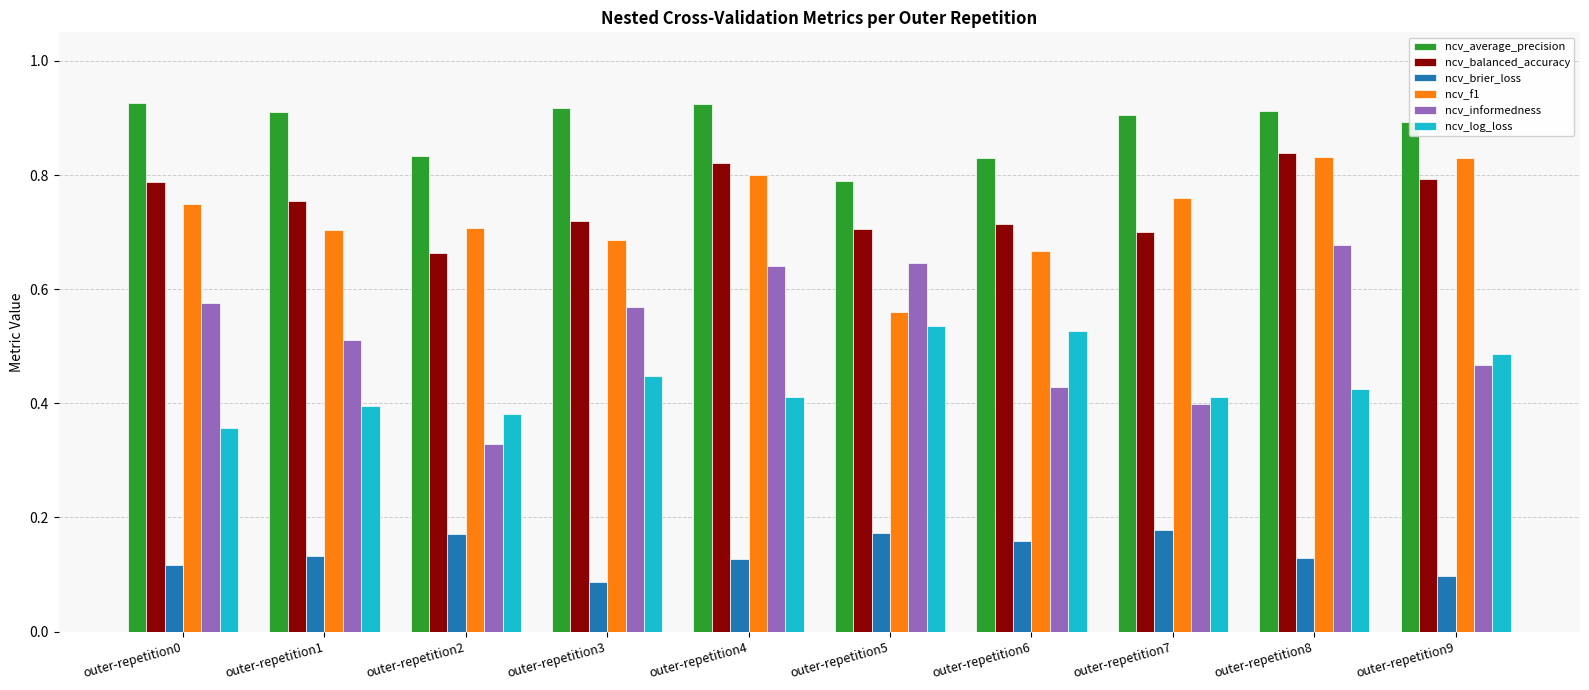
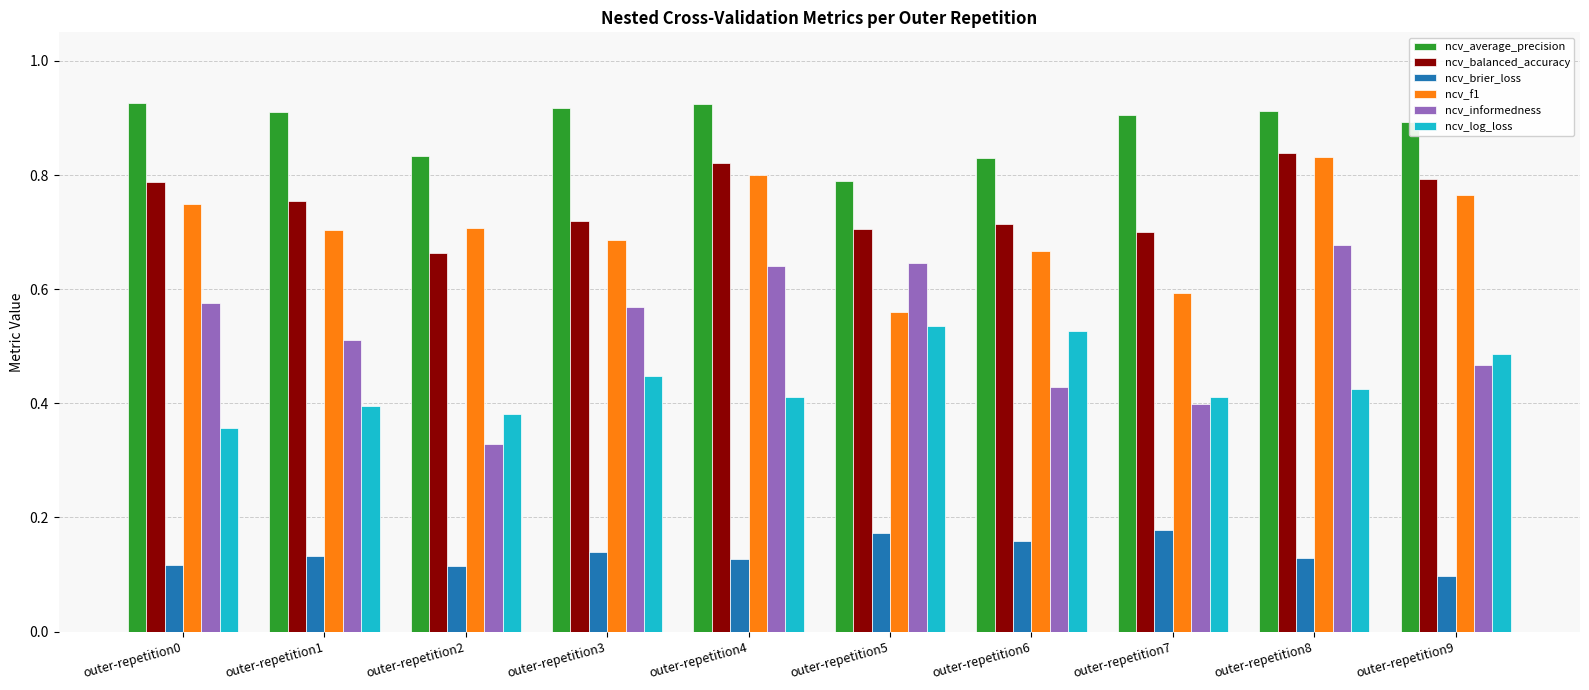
ncv_brier_loss, outer-repetition2: 0.17 -> 0.11
ncv_brier_loss, outer-repetition3: 0.09 -> 0.14
ncv_f1, outer-repetition7: 0.76 -> 0.59
ncv_f1, outer-repetition9: 0.83 -> 0.76
